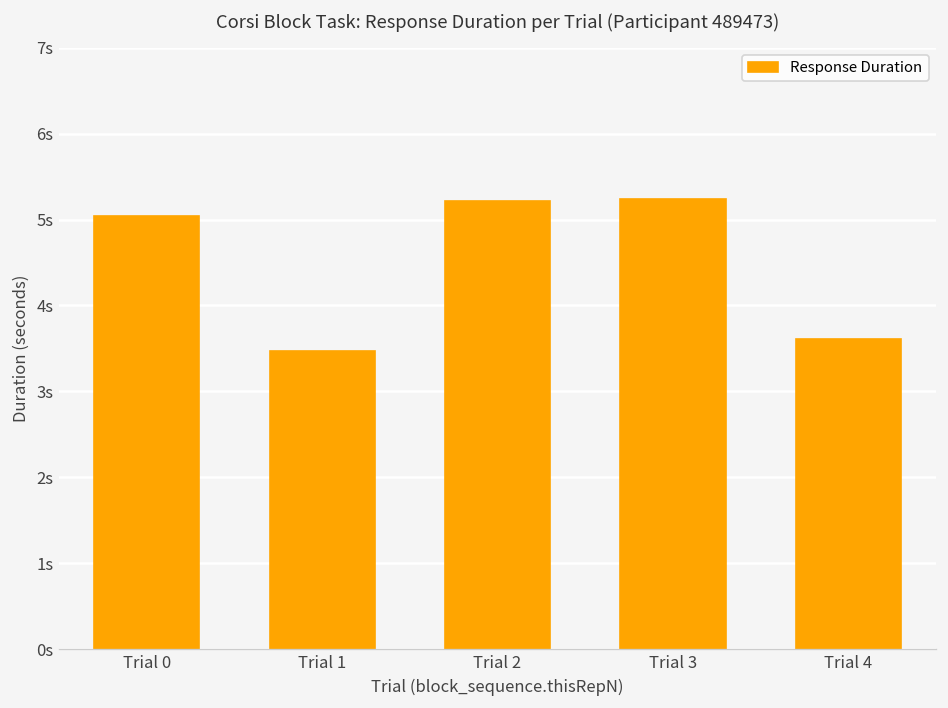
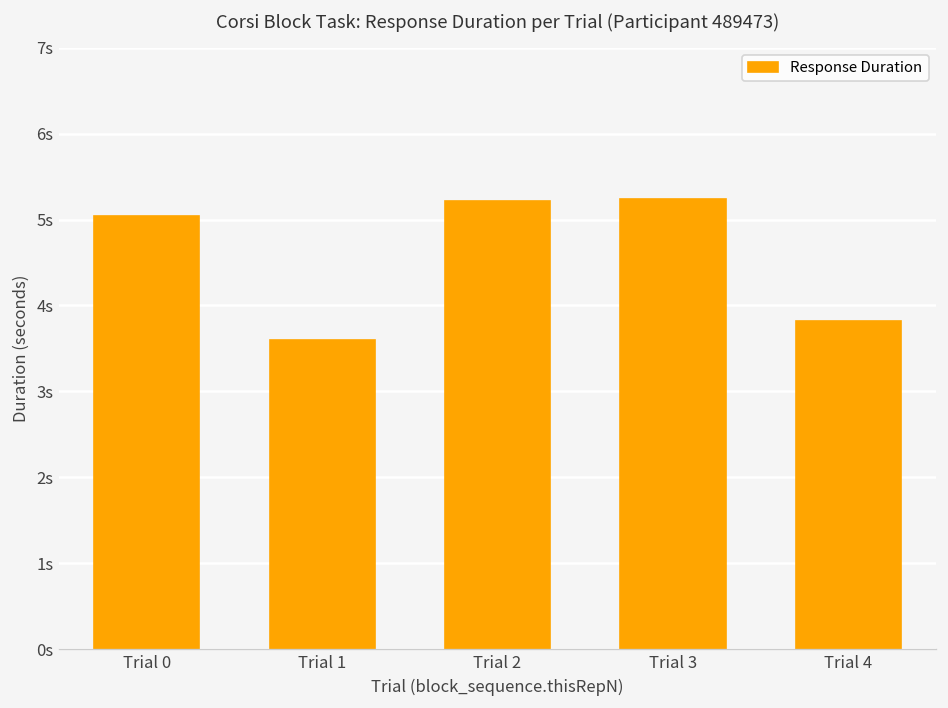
Trial 1: 3.5s -> 3.6s
Trial 4: 3.6s -> 3.8s
